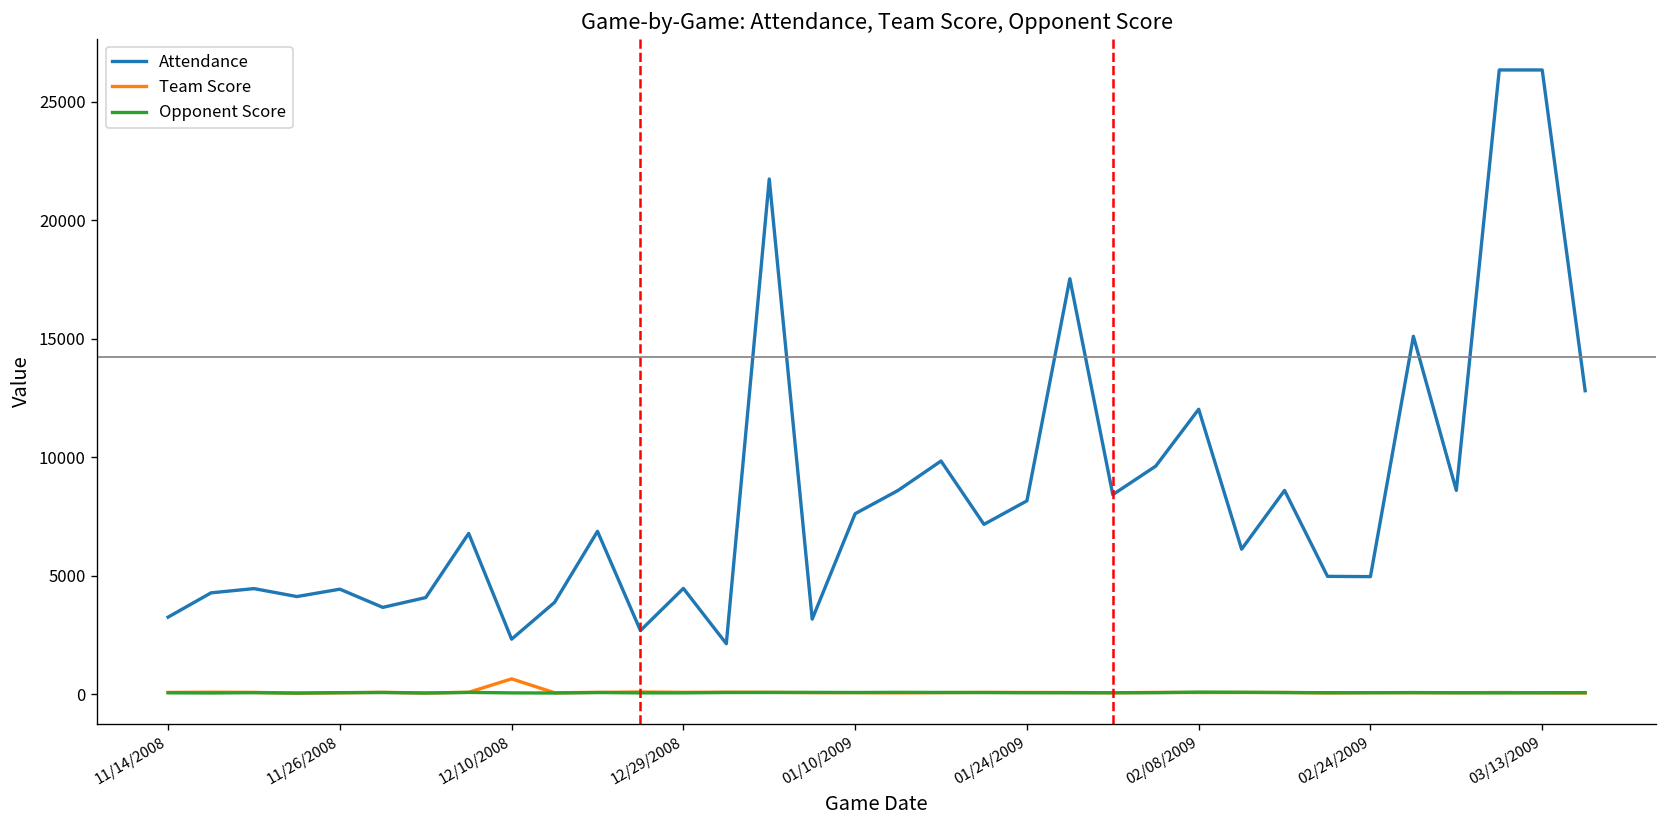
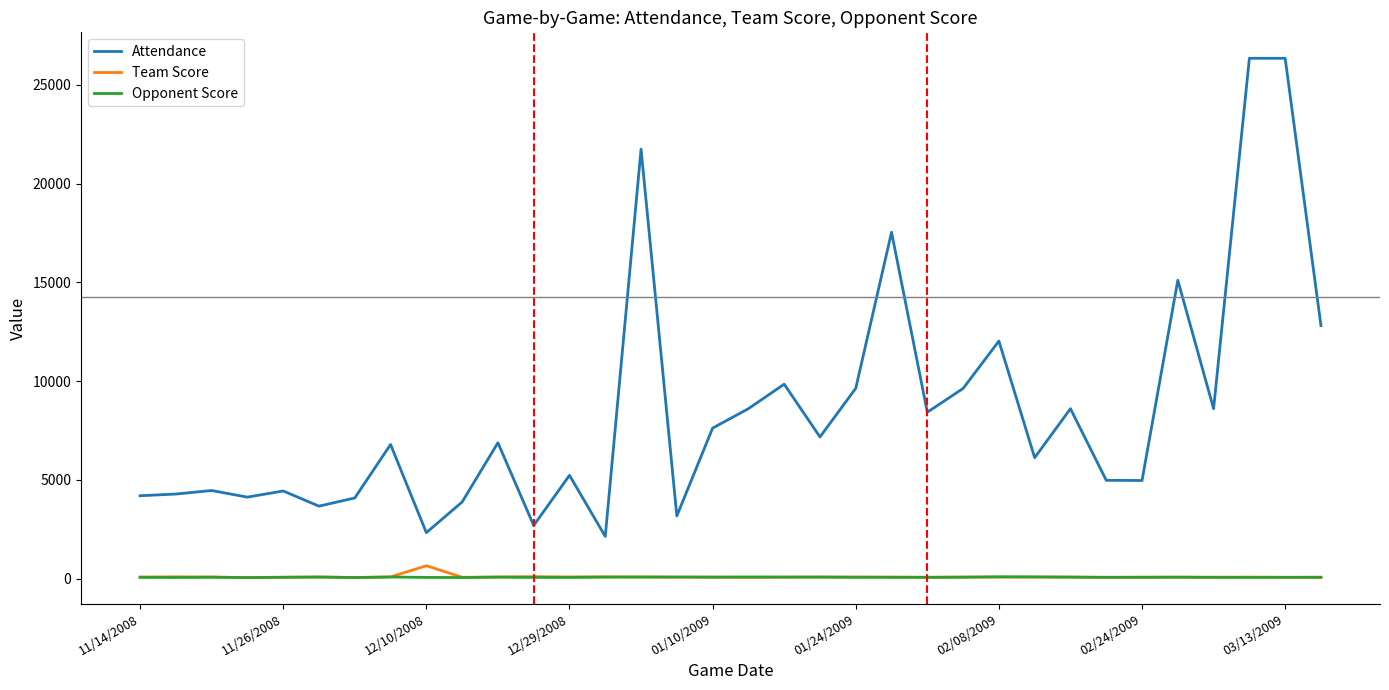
Attendance, 11/14/2008: 3300 -> 4200
Attendance, 12/29/2008: 4500 -> 5200
Attendance, 01/24/2009: 8200 -> 9600
